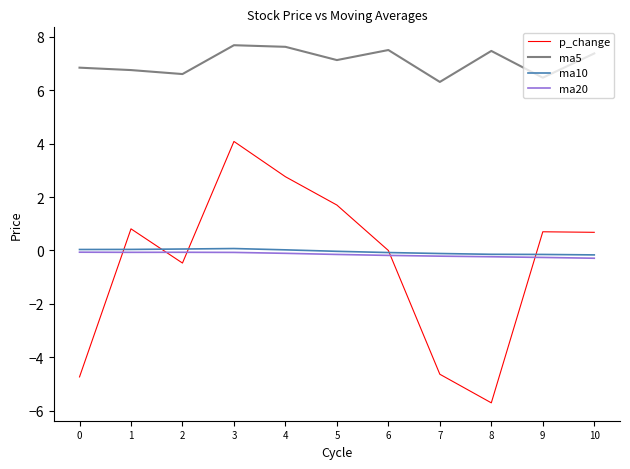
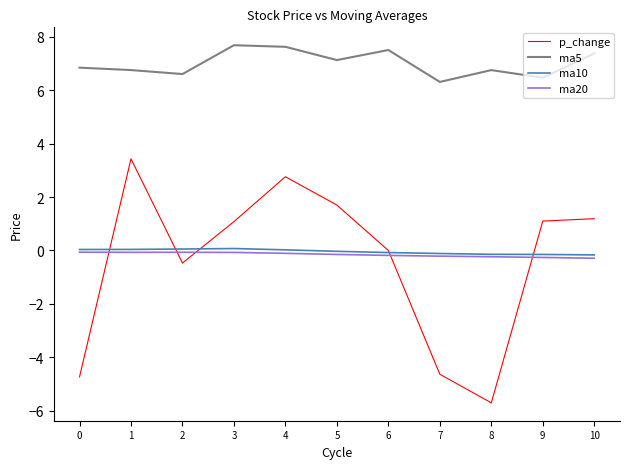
p_change, 1: 0.8 -> 3.4
p_change, 3: 4.1 -> 1.1
ma5, 8: 7.5 -> 6.7
p_change, 9: 0.7 -> 1.1
p_change, 10: 0.7 -> 1.2
